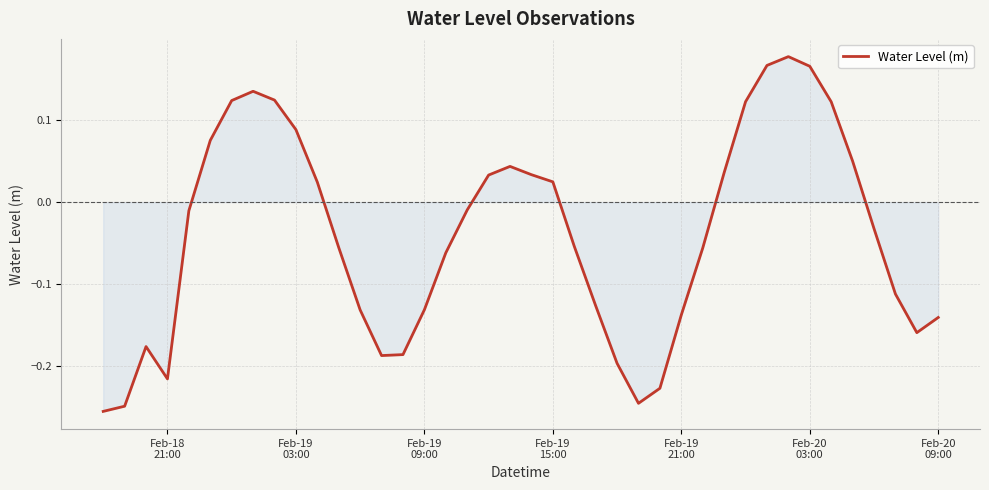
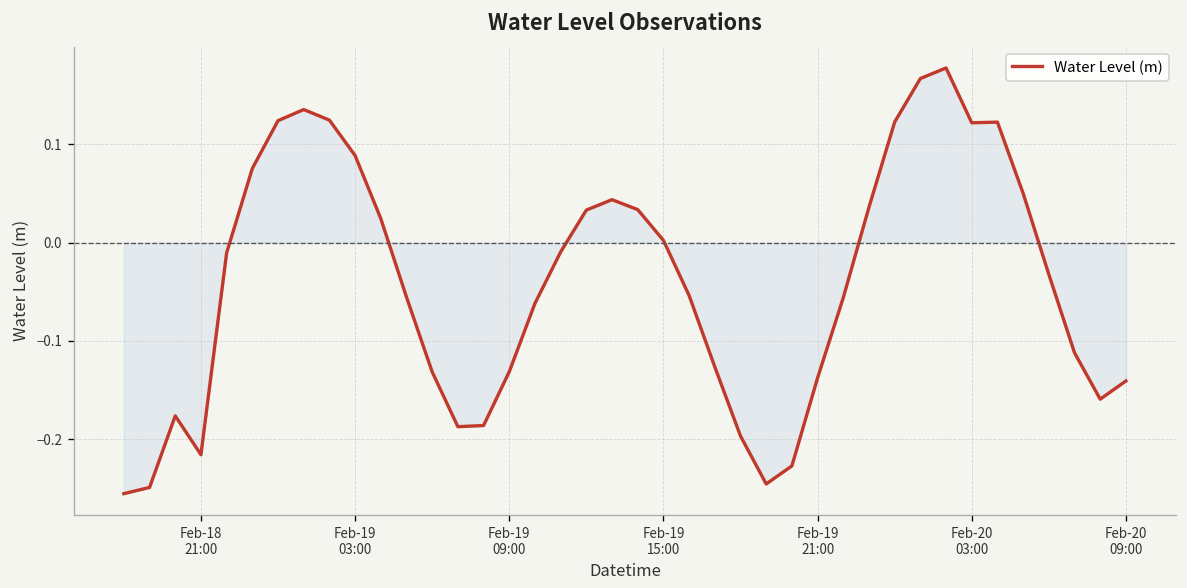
Water Level (m), Feb-19 15:00: 0.02 -> 0.00
Water Level (m), Feb-20 03:00: 0.17 -> 0.12
